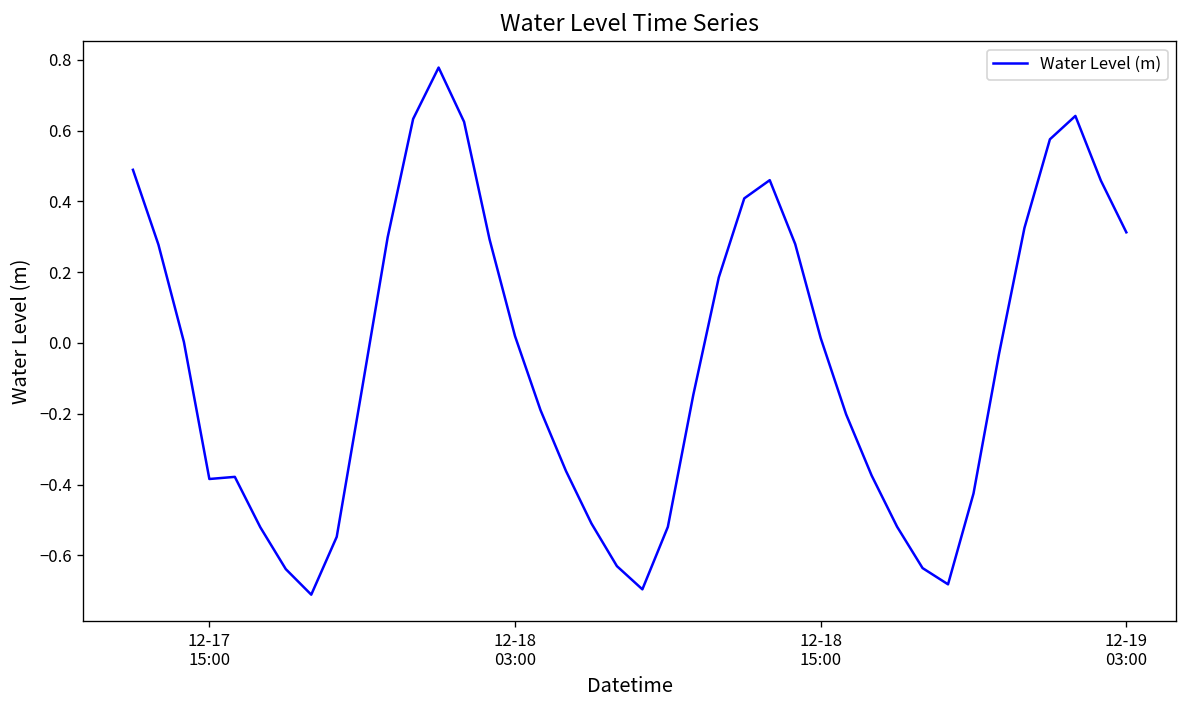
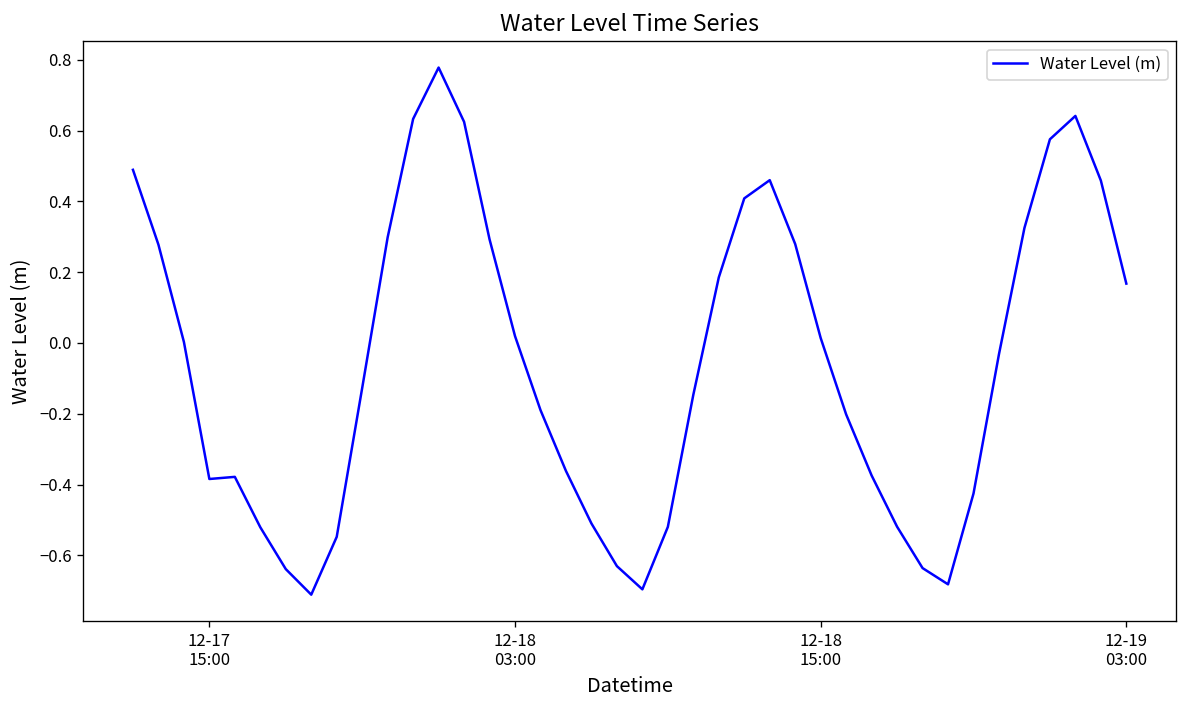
12-19 03:00: 0.31 -> 0.17
